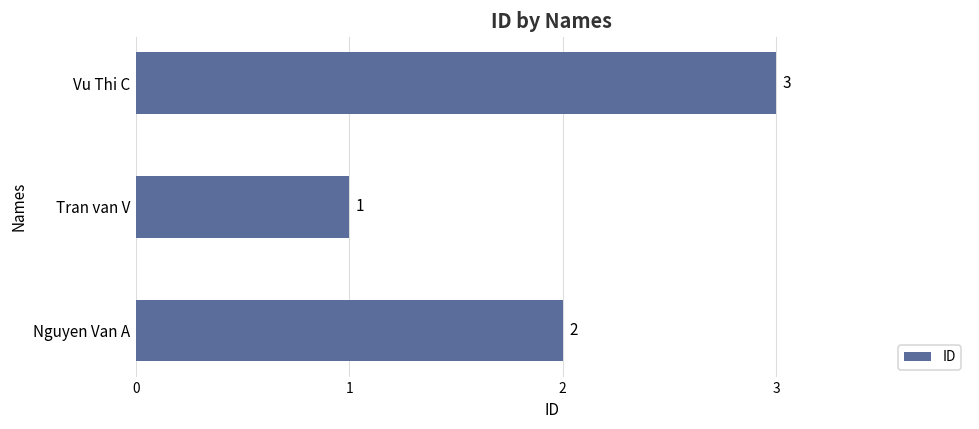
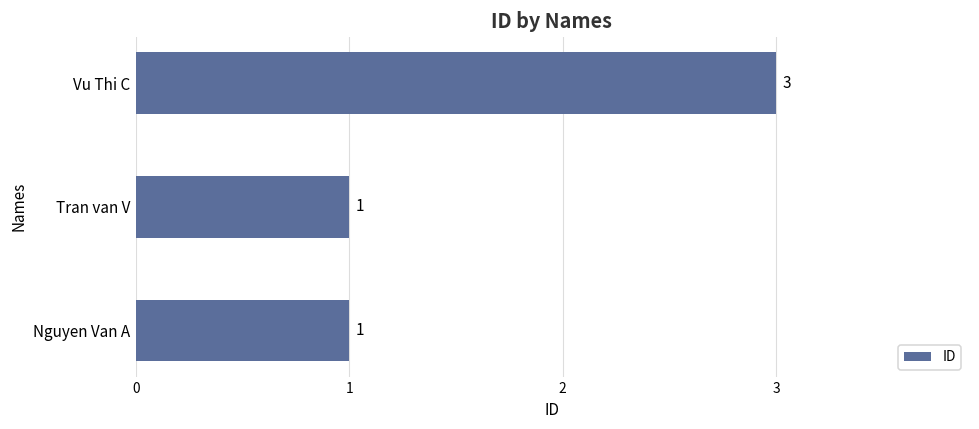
Nguyen Van A: 2 -> 1
